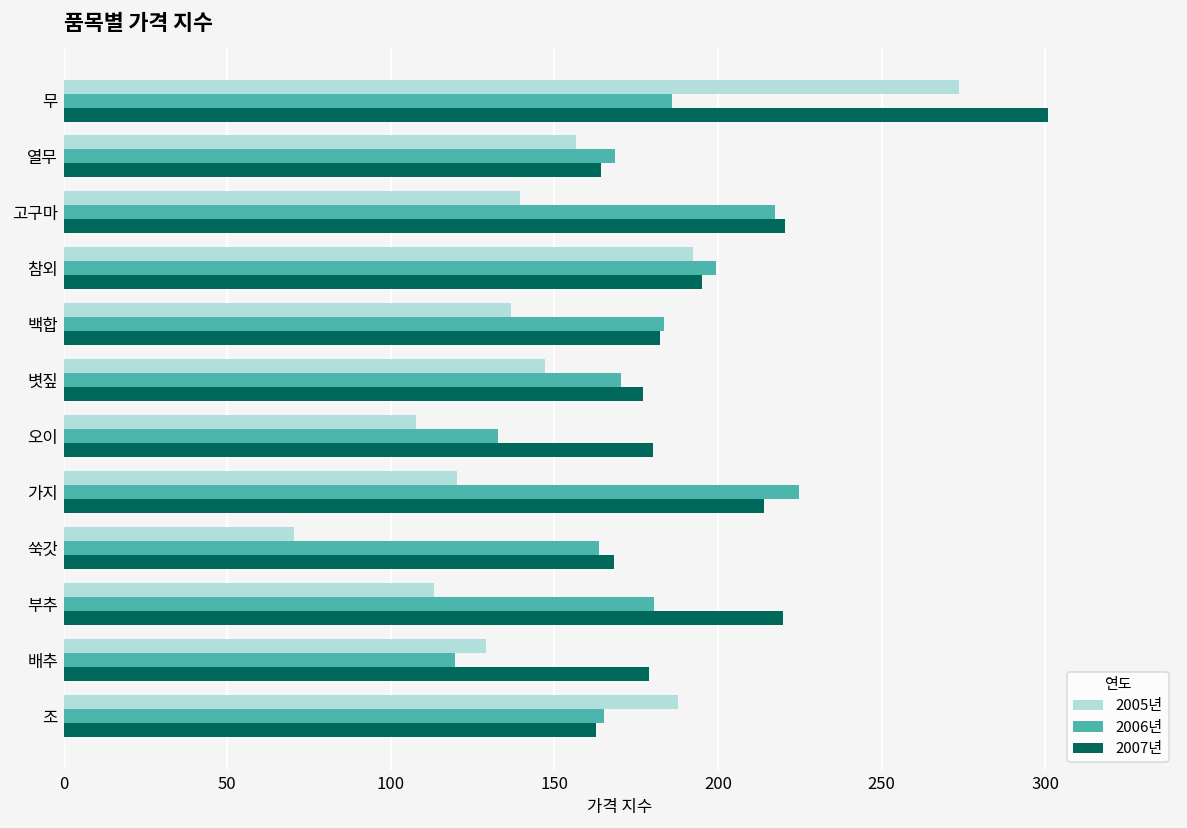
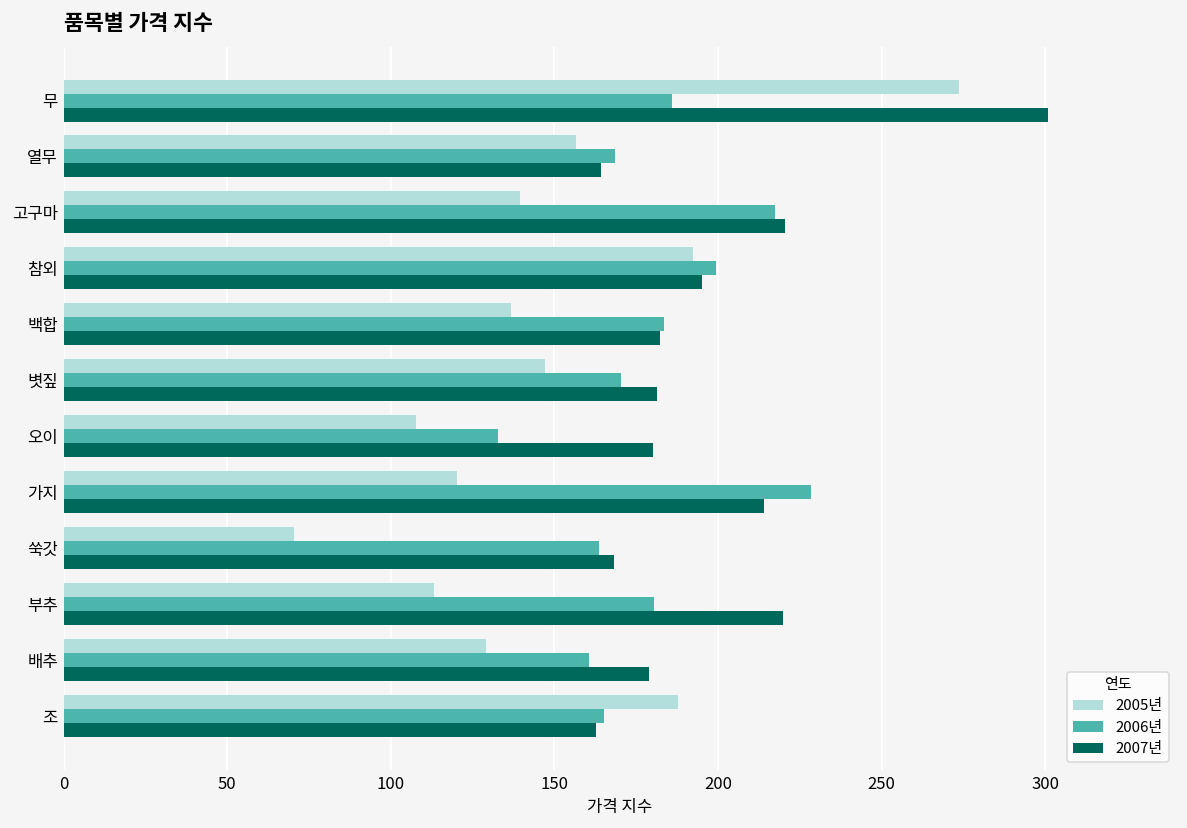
2007년, 볏짚: 177 -> 181
2006년, 가지: 225 -> 229
2006년, 배추: 120 -> 161
